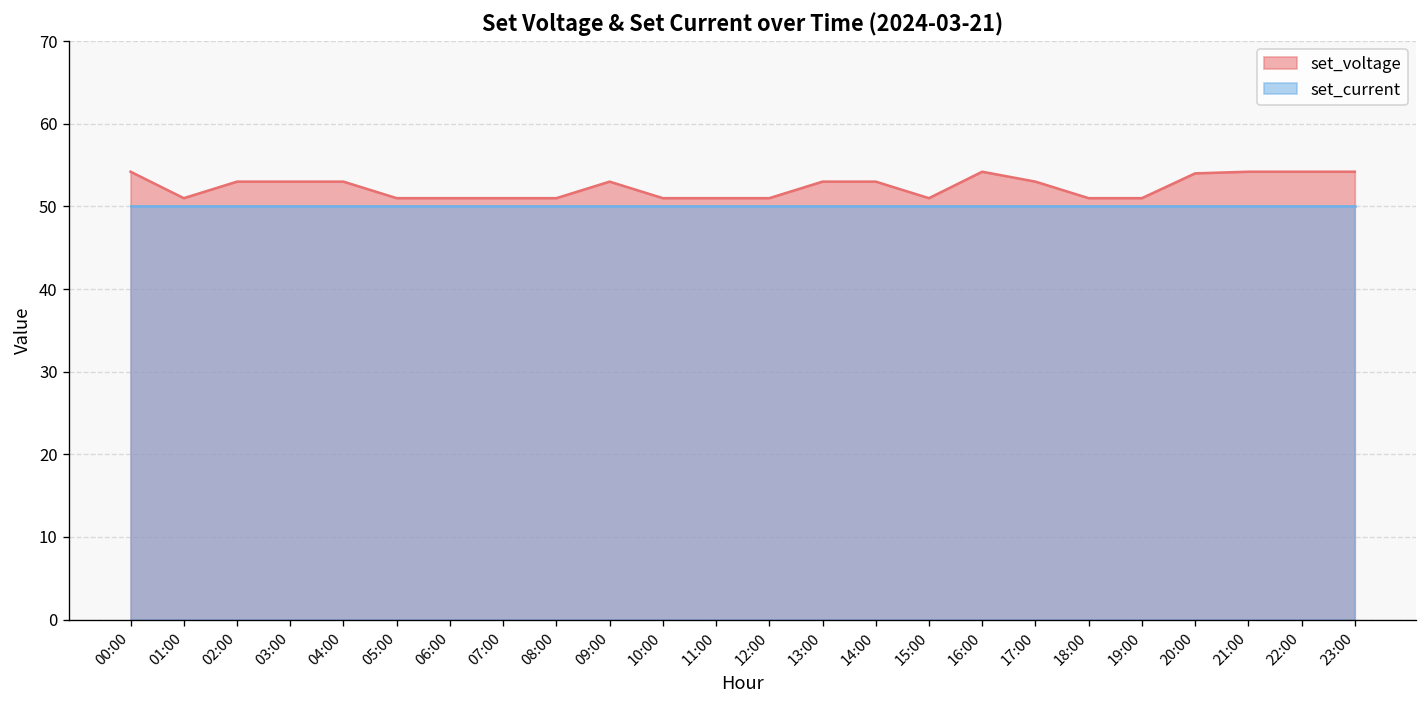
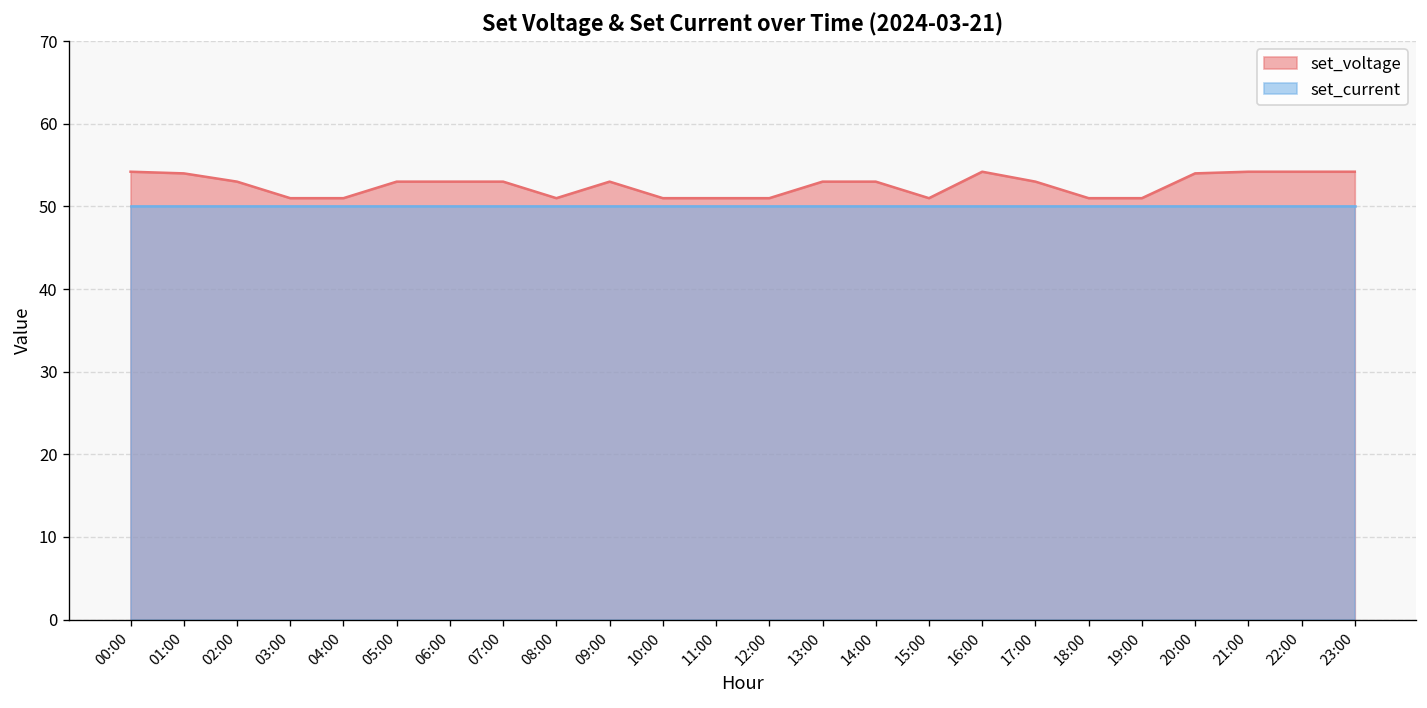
set_voltage, 01:00: 51 -> 54
set_voltage, 03:00: 53 -> 51
set_voltage, 04:00: 53 -> 51
set_voltage, 05:00: 51 -> 53
set_voltage, 06:00: 51 -> 53
set_voltage, 07:00: 51 -> 53
